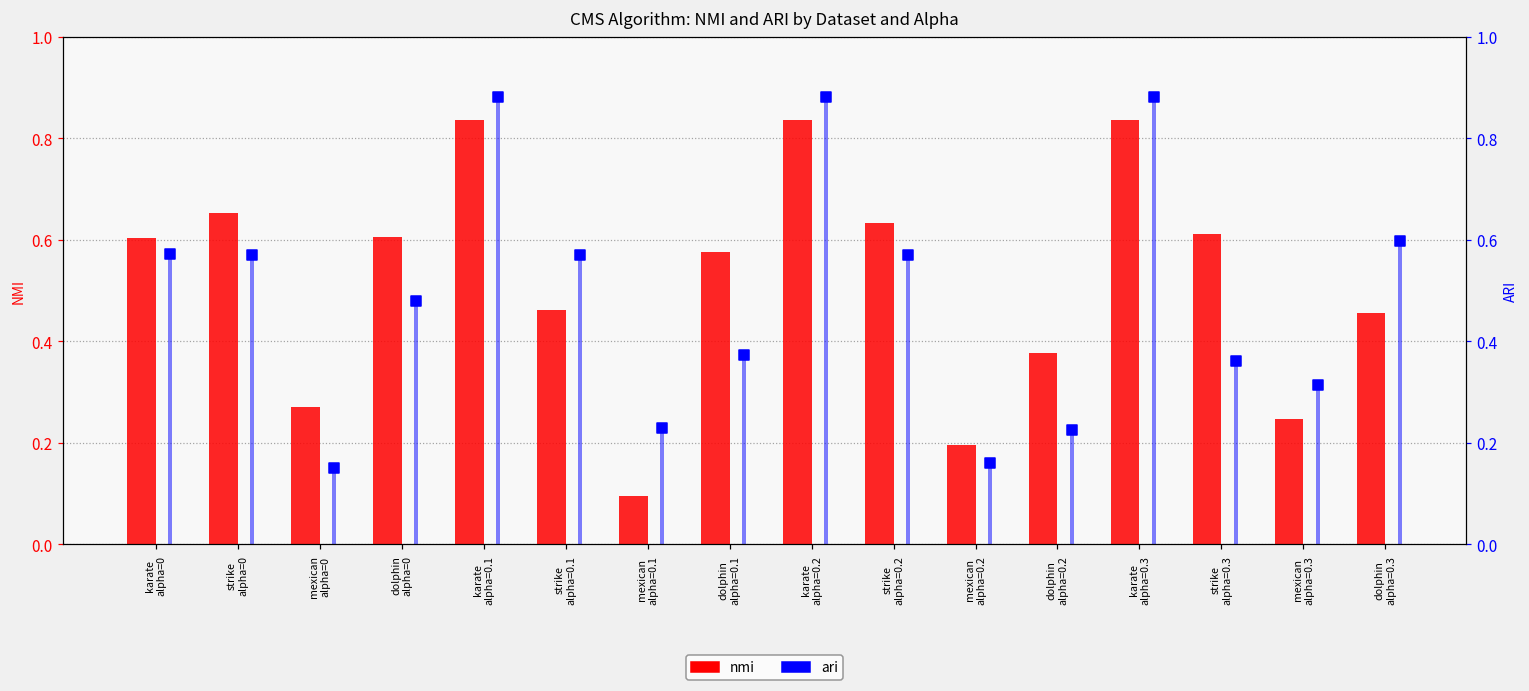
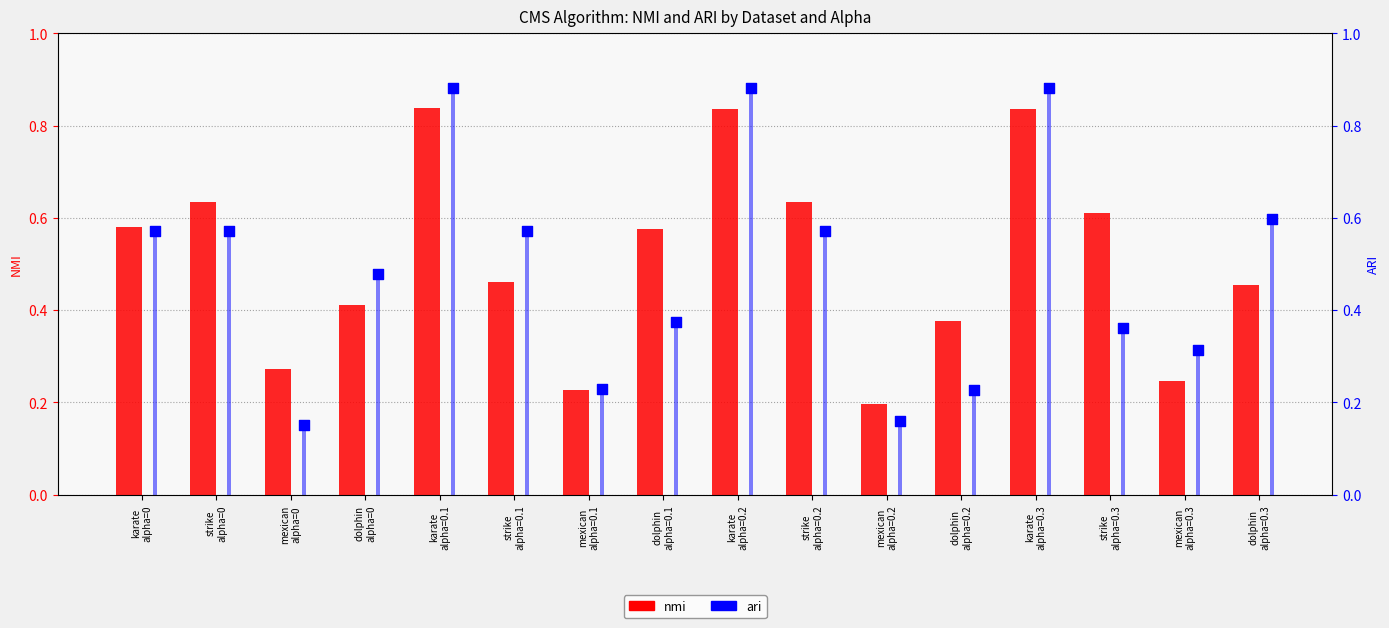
nmi, karate alpha=0: 0.60 -> 0.58
nmi, strike alpha=0: 0.65 -> 0.63
nmi, dolphin alpha=0: 0.61 -> 0.41
nmi, mexican alpha=0.1: 0.10 -> 0.23
